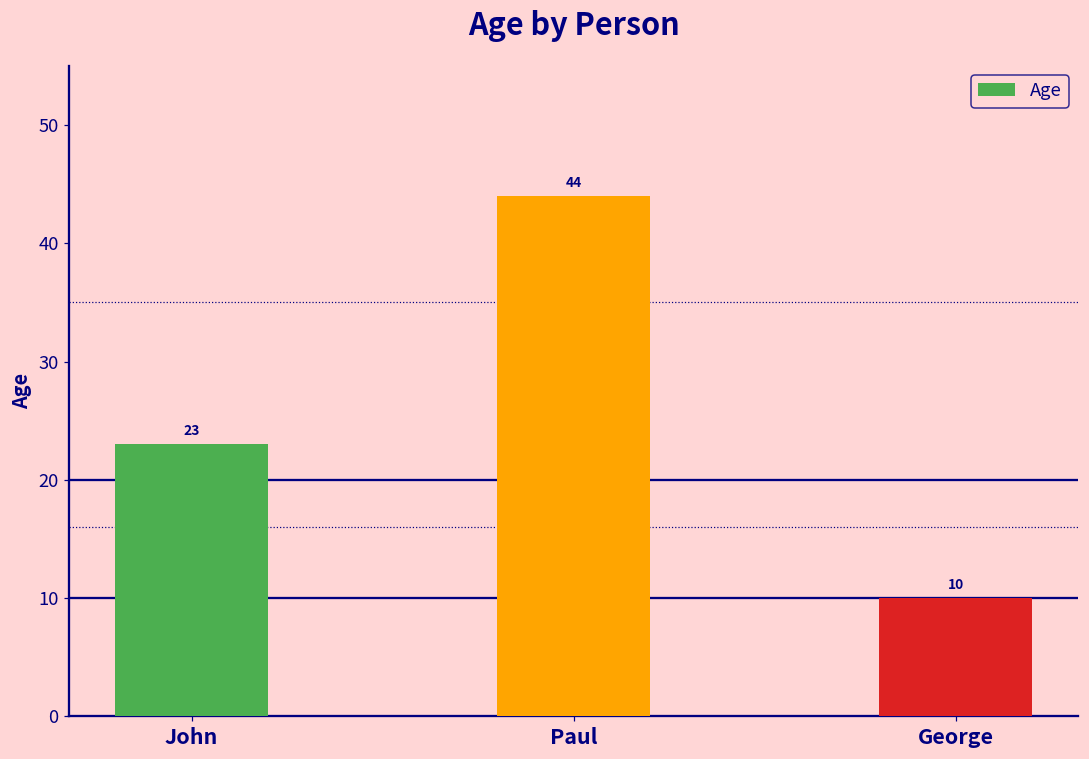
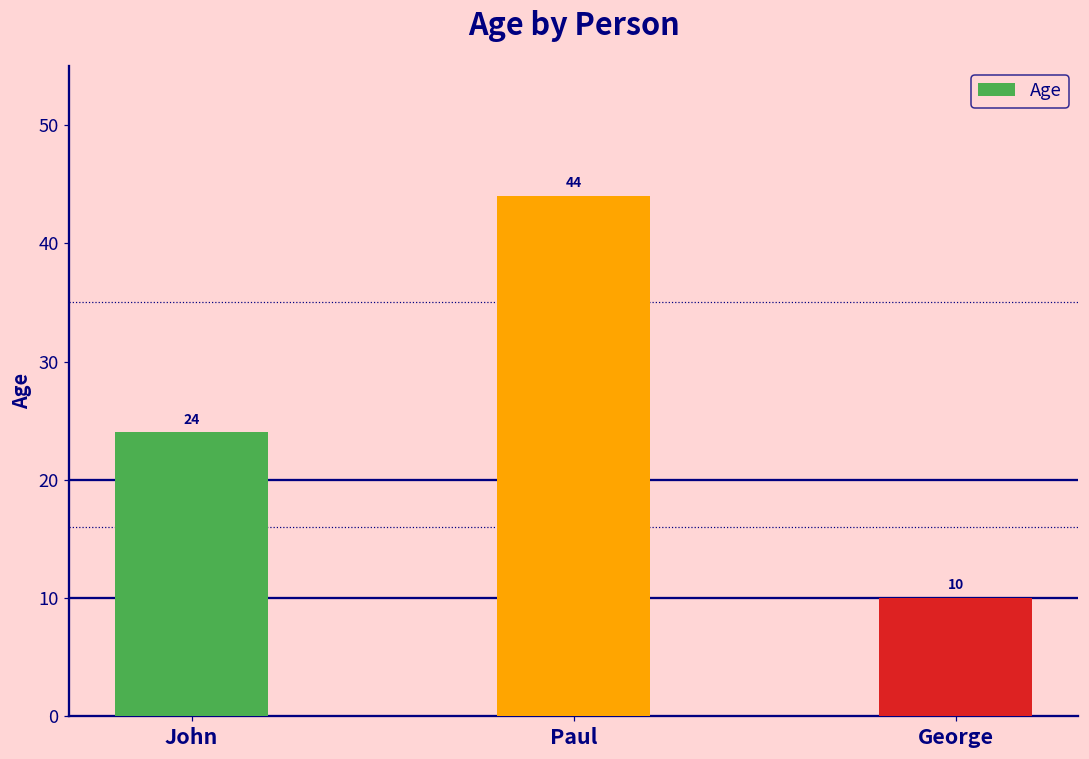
John: 23 -> 24
